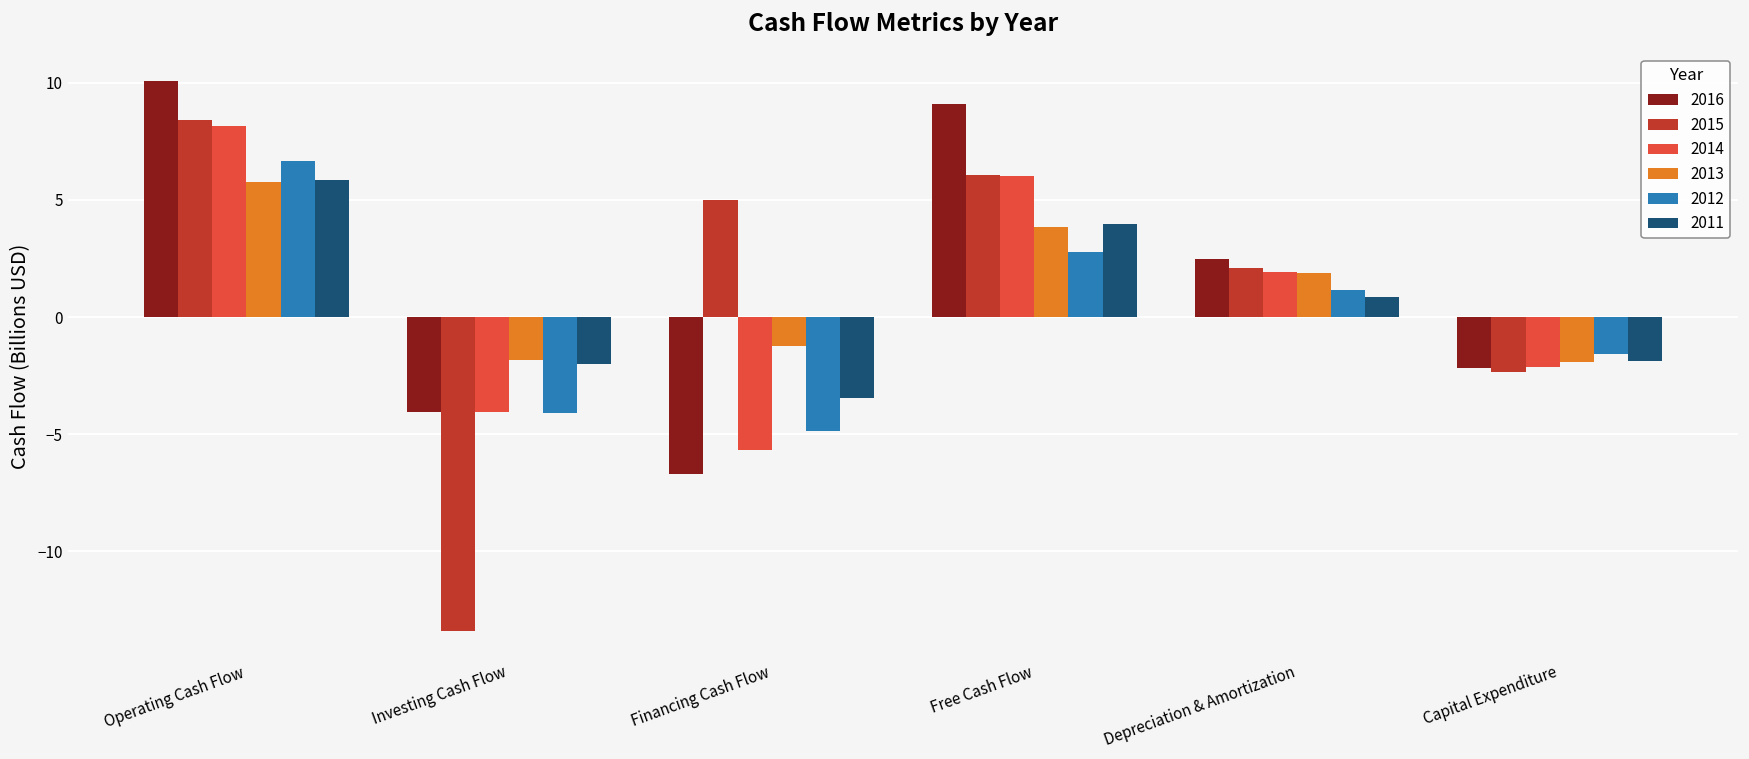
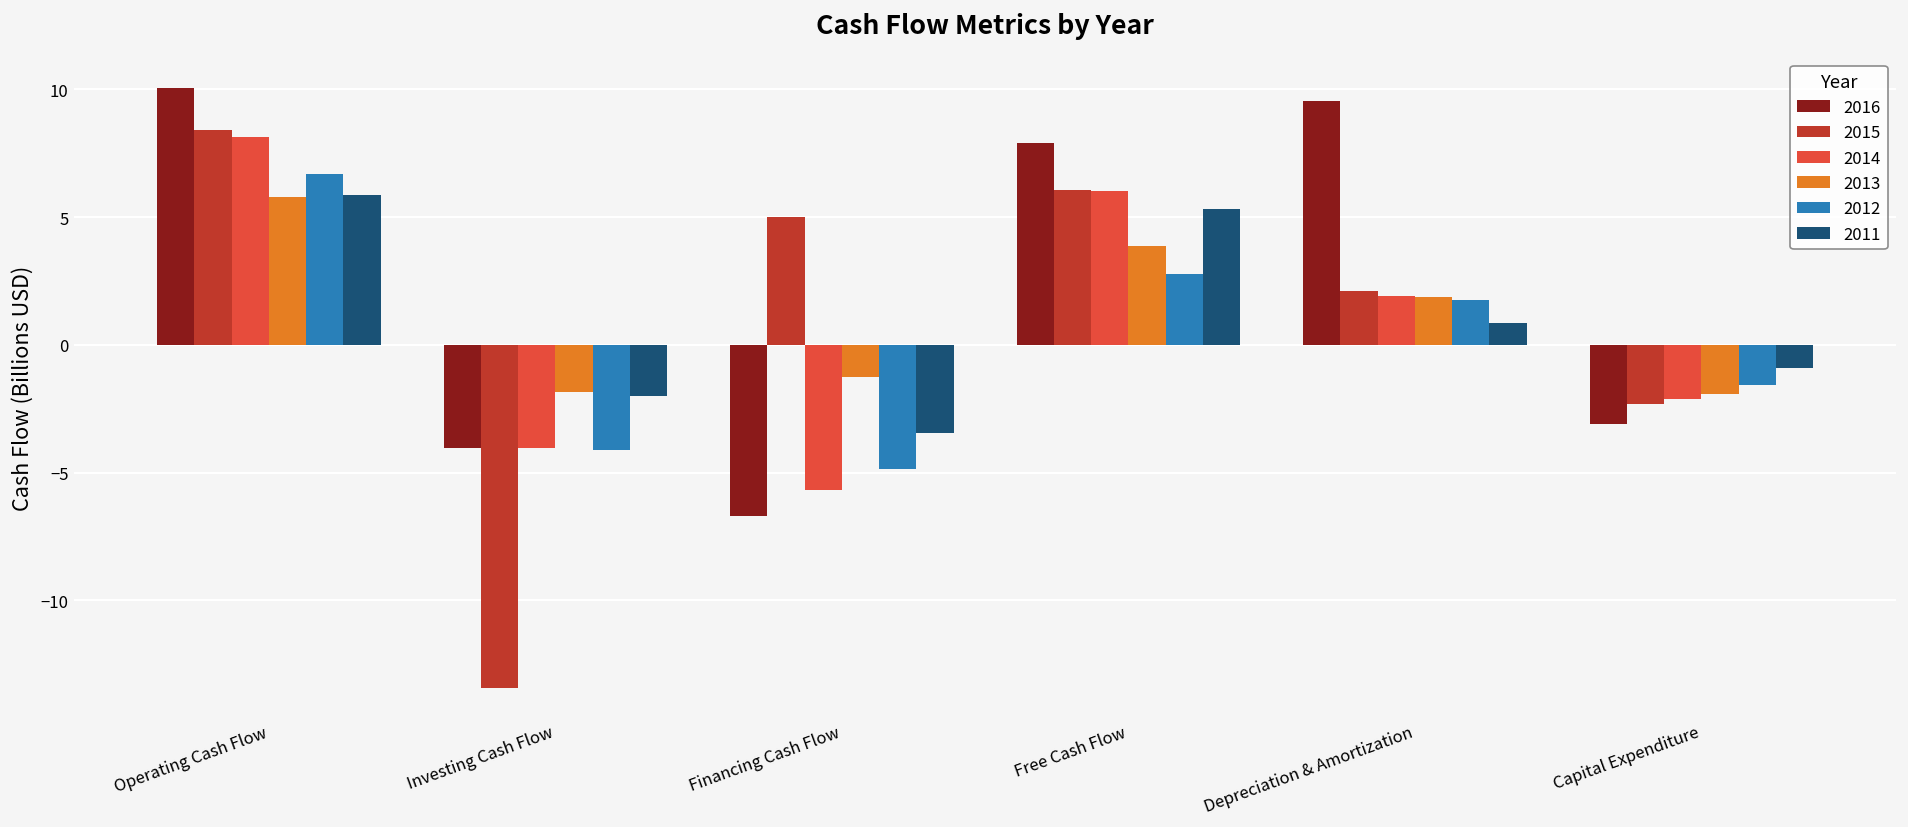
2016, Free Cash Flow: 9.1 -> 7.9
2011, Free Cash Flow: 4.0 -> 5.3
2016, Depreciation & Amortization: 2.5 -> 9.5
2012, Depreciation & Amortization: 1.2 -> 1.8
2016, Capital Expenditure: -2.2 -> -3.1
2011, Capital Expenditure: -1.9 -> -0.9
